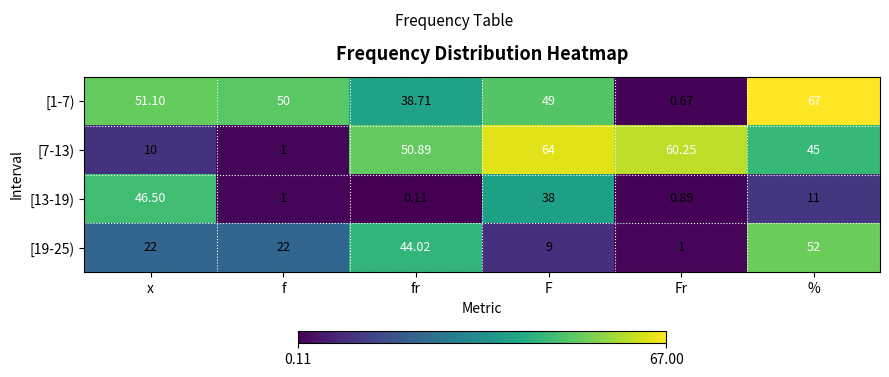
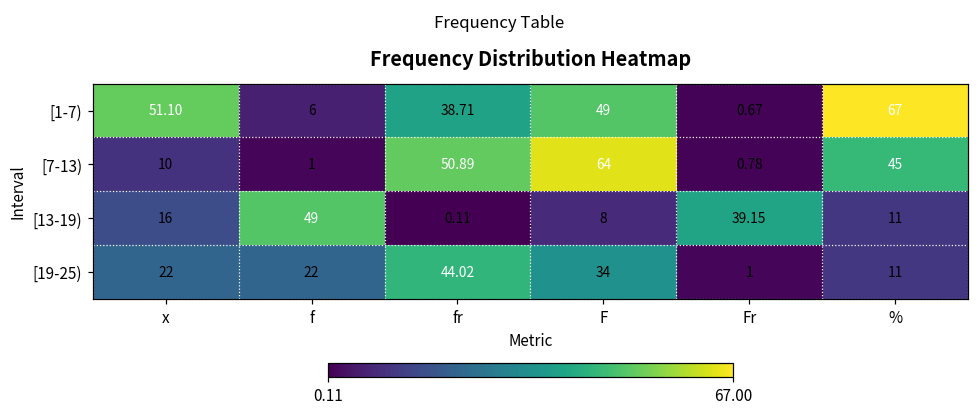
[1-7), f: 50 -> 6
[7-13), Fr: 60.25 -> 0.78
[13-19), x: 46.50 -> 16
[13-19), f: 1 -> 49
[13-19), F: 38 -> 8
[13-19), Fr: 0.89 -> 39.15
[19-25), F: 9 -> 34
[19-25), %: 52 -> 11
